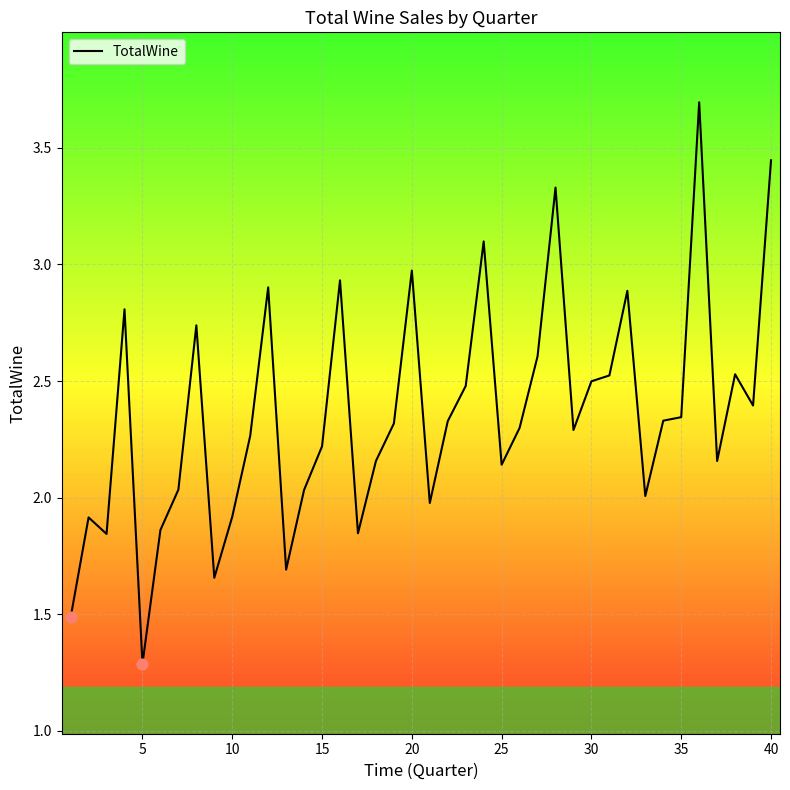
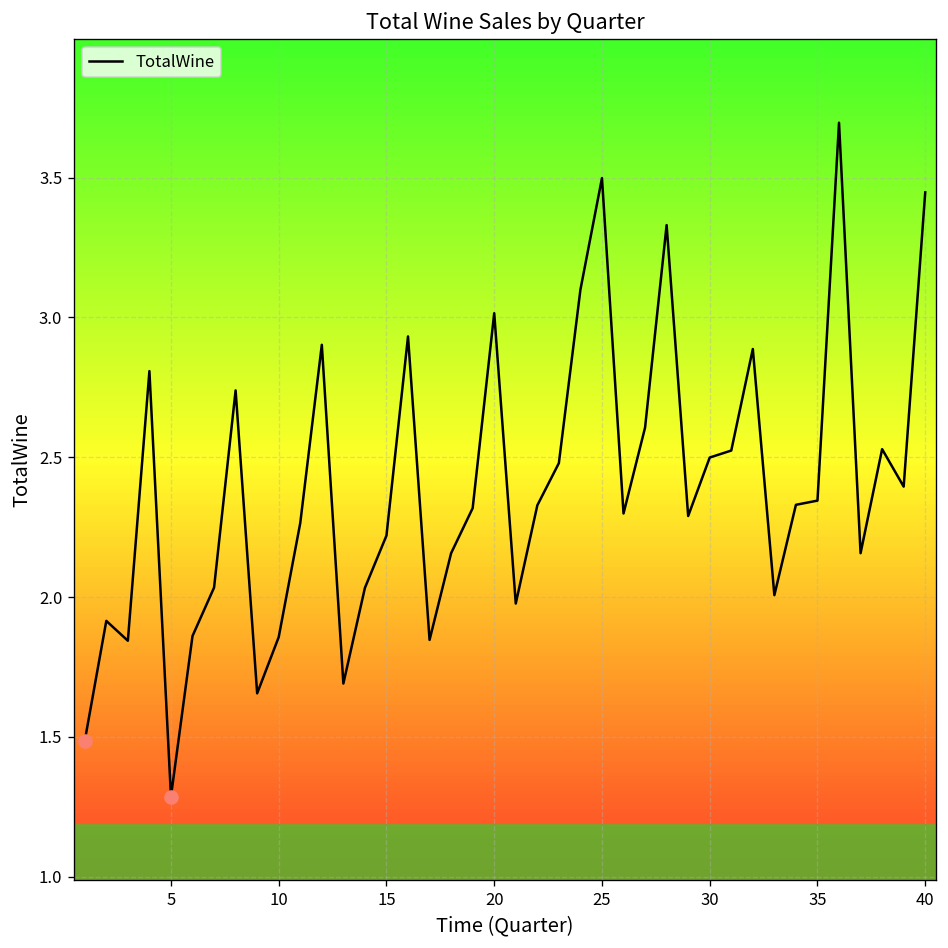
TotalWine, 10: 1.92 -> 1.86
TotalWine, 20: 2.97 -> 3.02
TotalWine, 25: 2.14 -> 3.50
